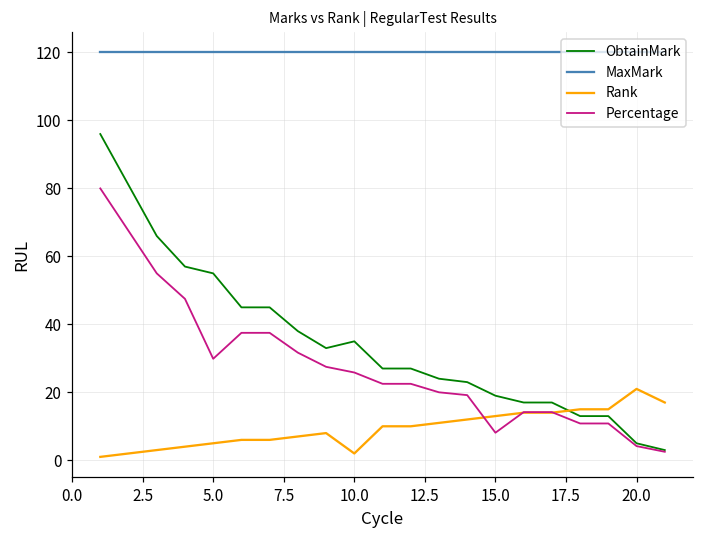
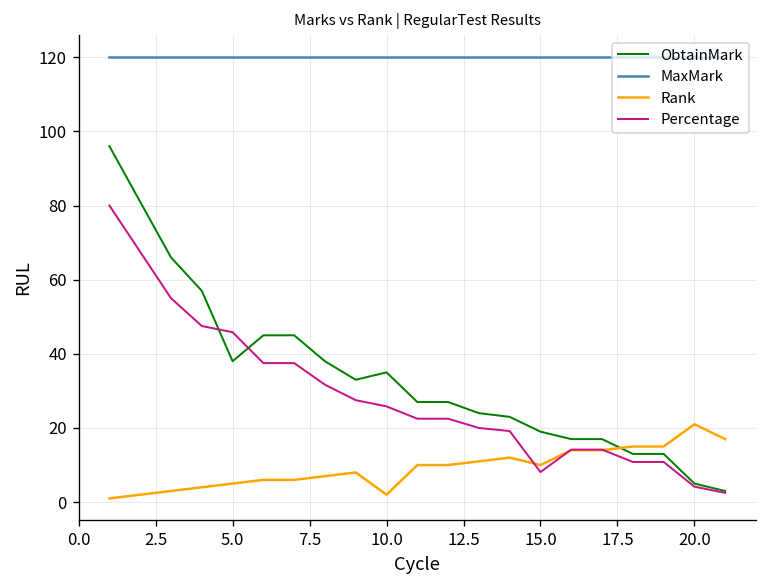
ObtainMark, 5.0: 55 -> 38
Percentage, 5.0: 30 -> 46
Rank, 15.0: 13 -> 10
